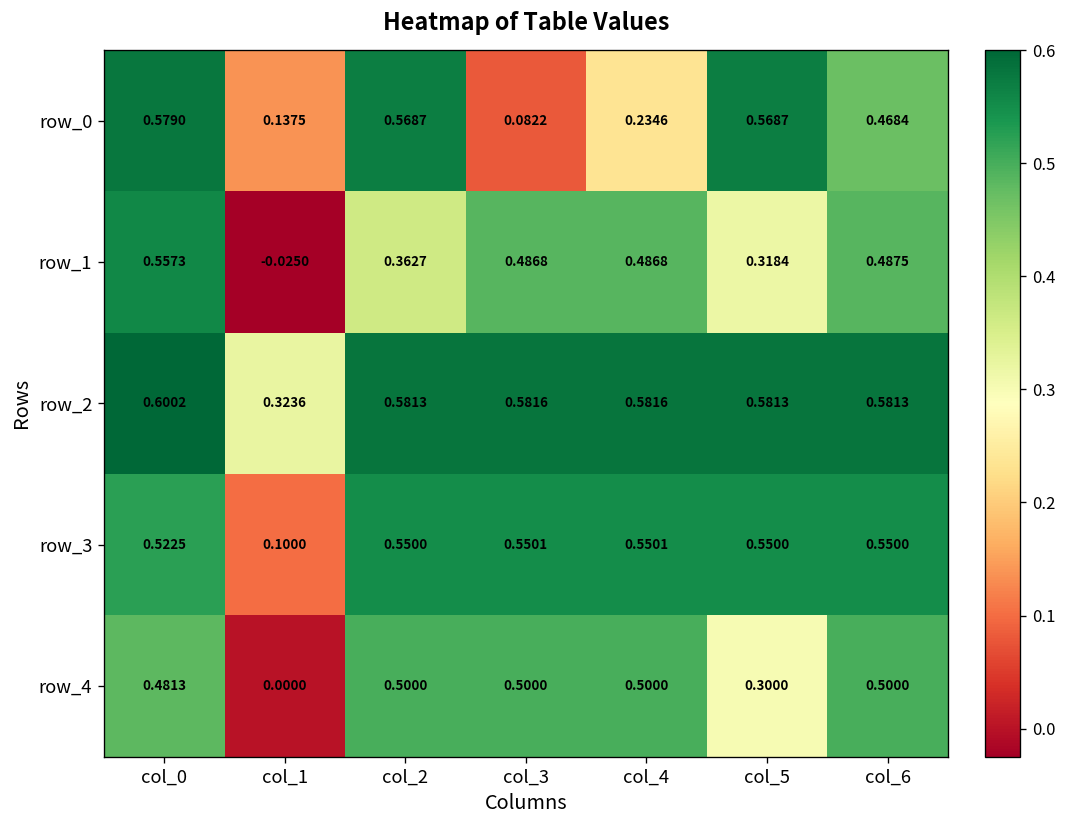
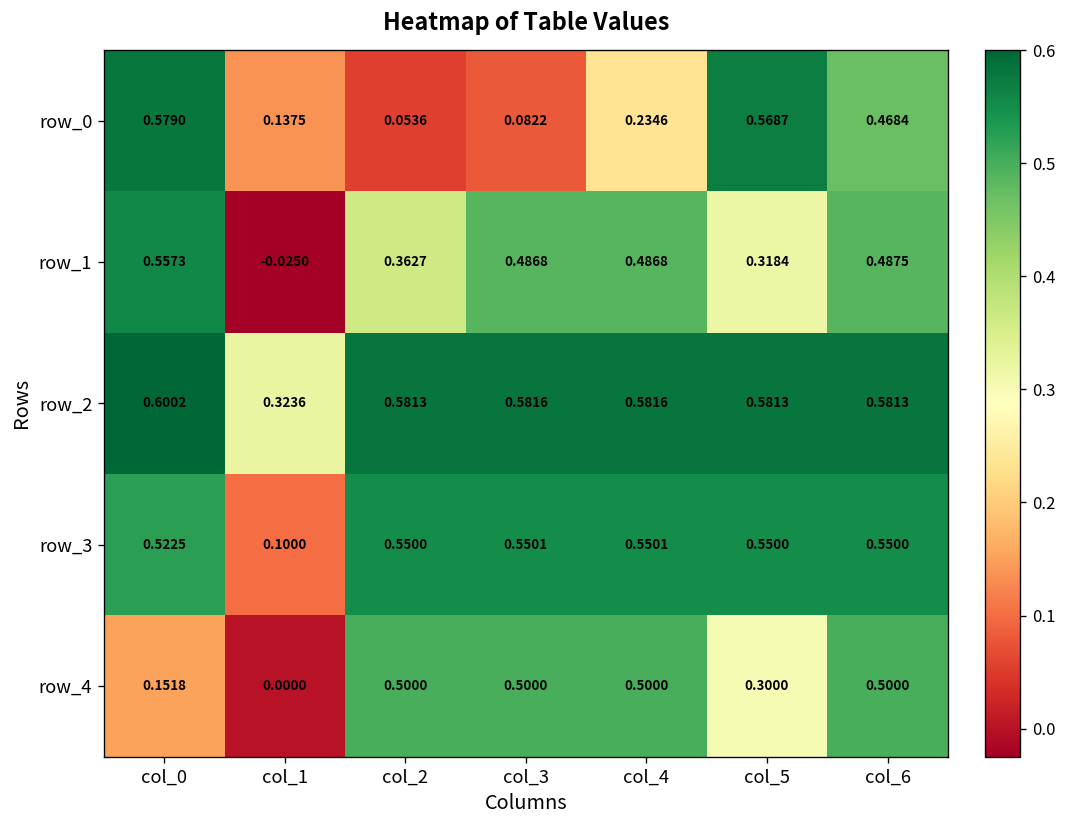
row_0, col_2: 0.5687 -> 0.0536
row_4, col_0: 0.4813 -> 0.1518
